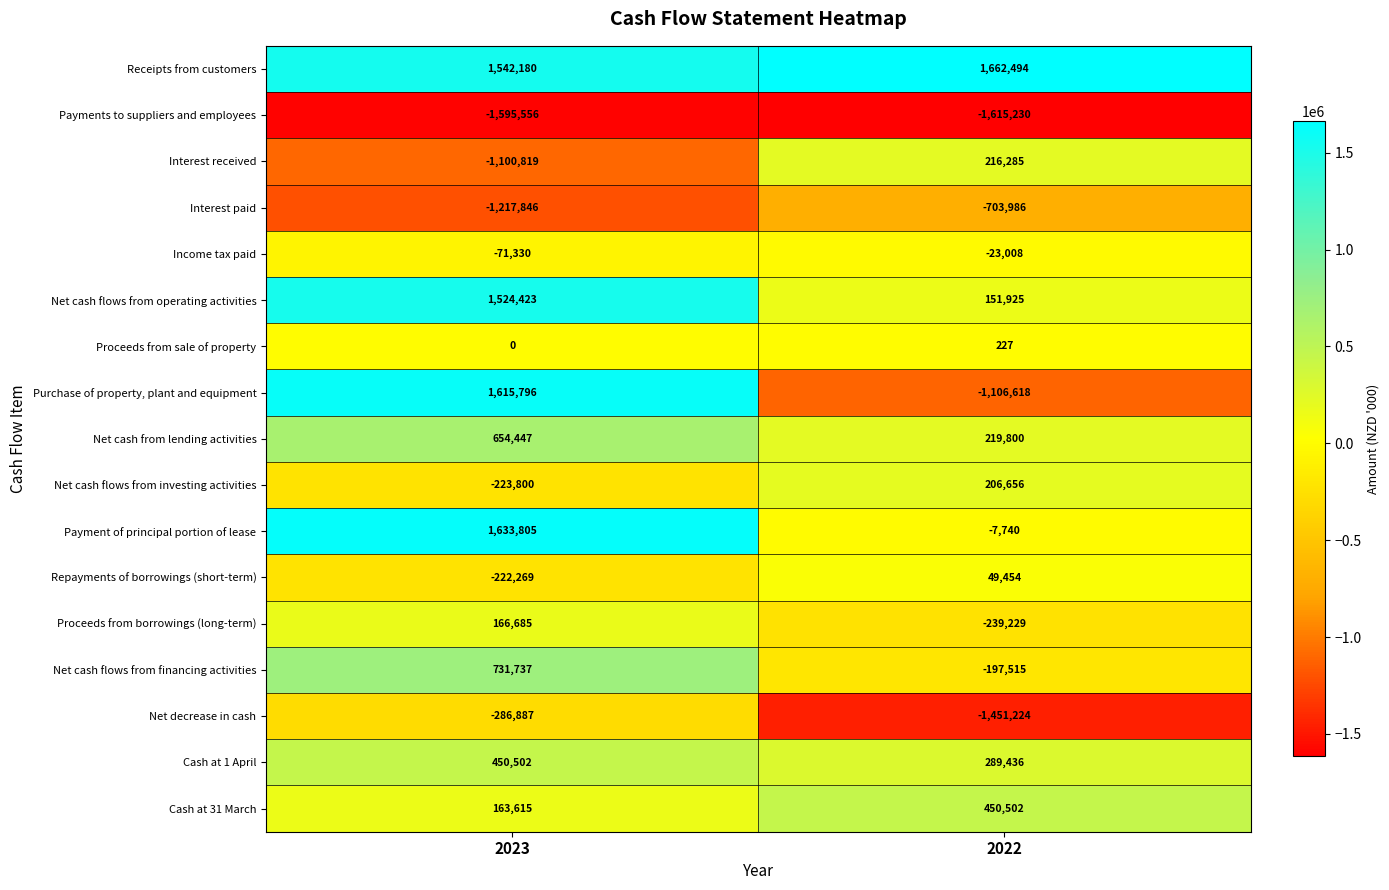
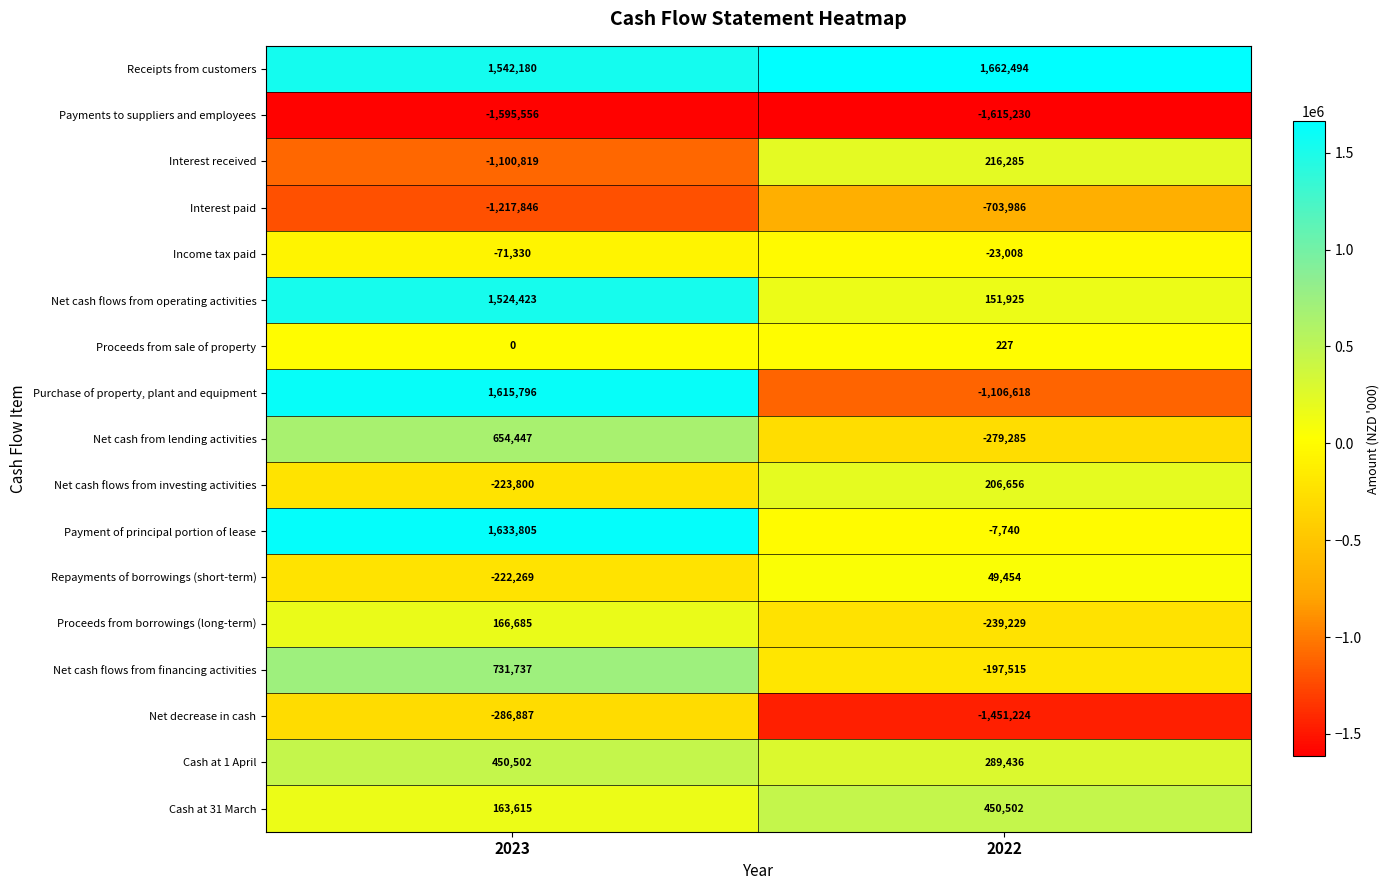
Net cash from lending activities, 2022: 219,800 -> -279,285
